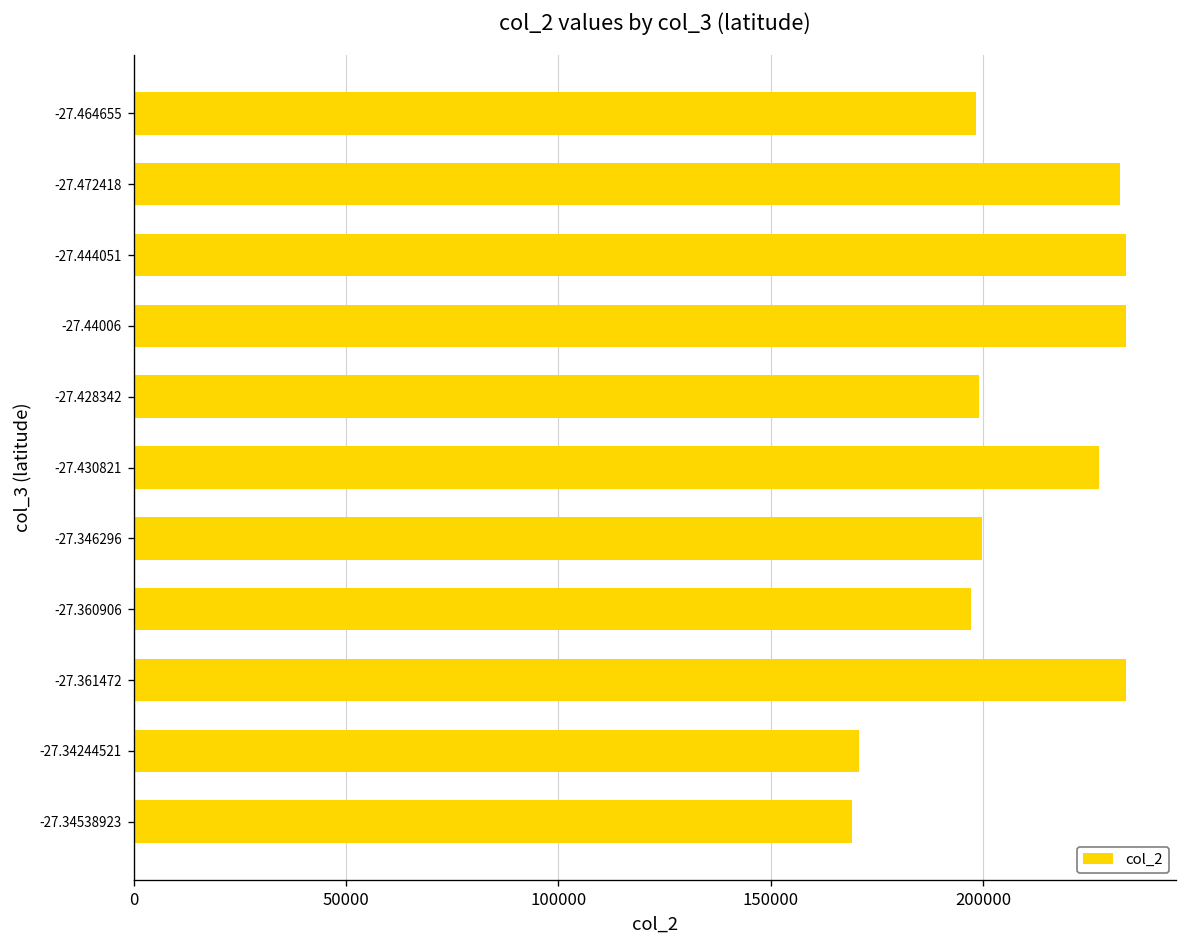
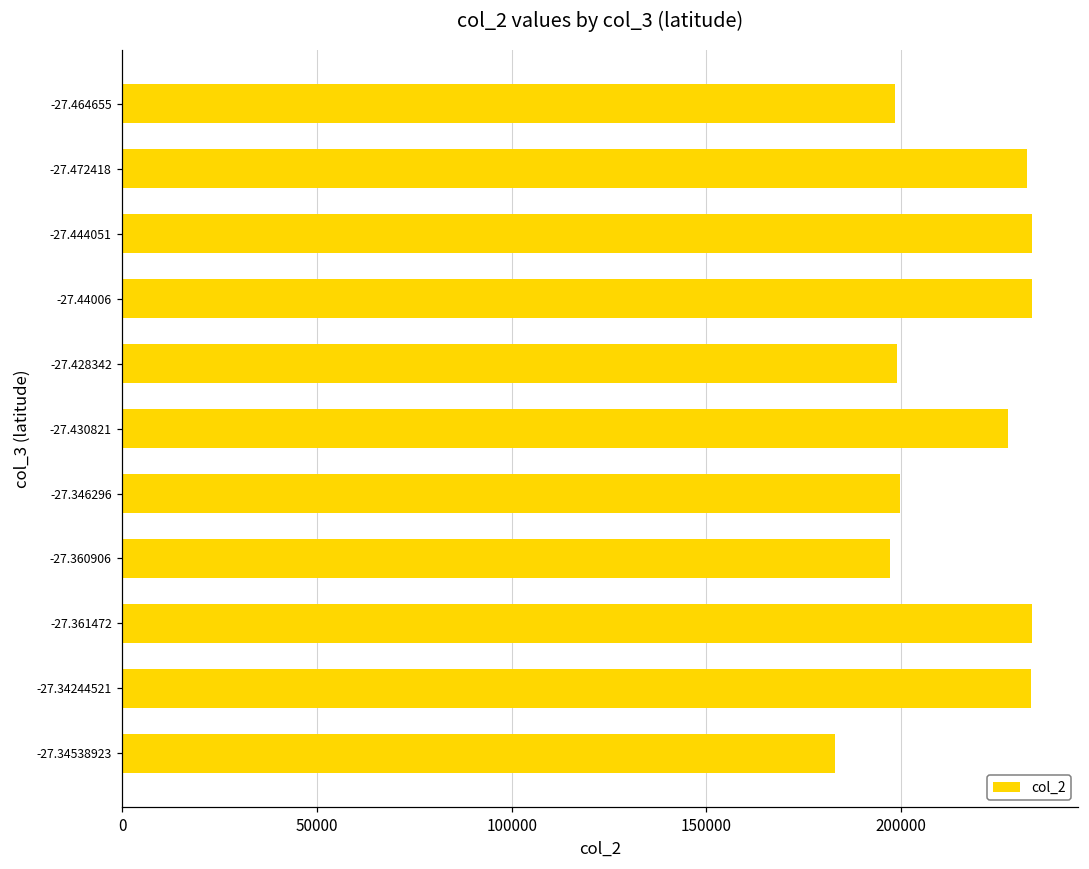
-27.34244521: 171000 -> 234000
-27.34538923: 169000 -> 183000
